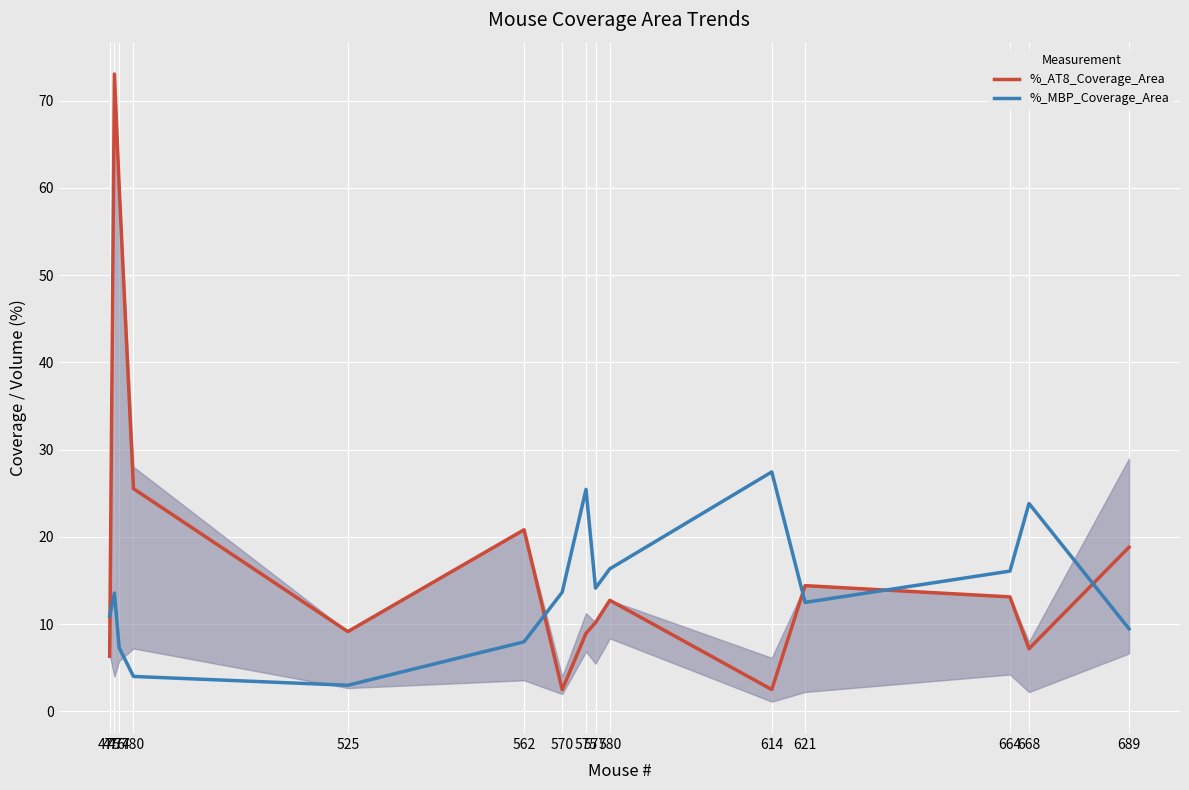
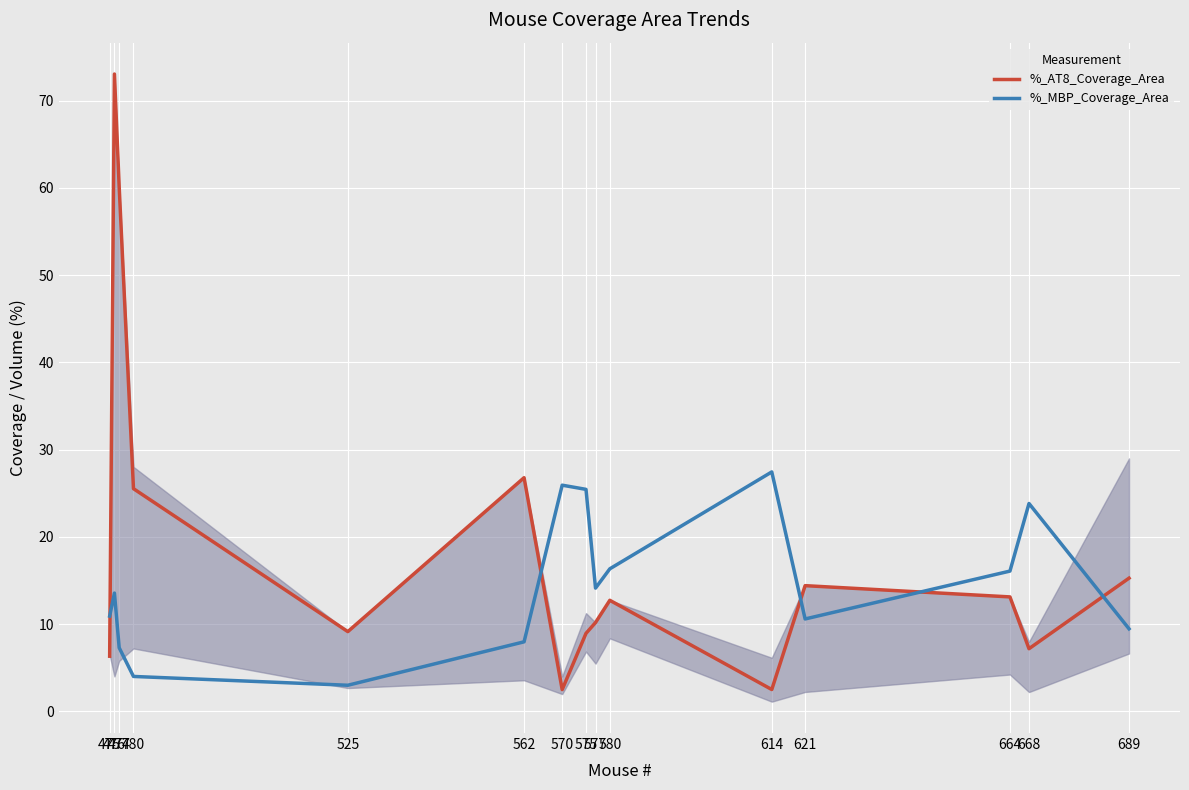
%_AT8_Coverage_Area, 562: 21 -> 27
%_MBP_Coverage_Area, 570: 14 -> 26
%_MBP_Coverage_Area, 621: 12 -> 11
%_AT8_Coverage_Area, 689: 19 -> 15
